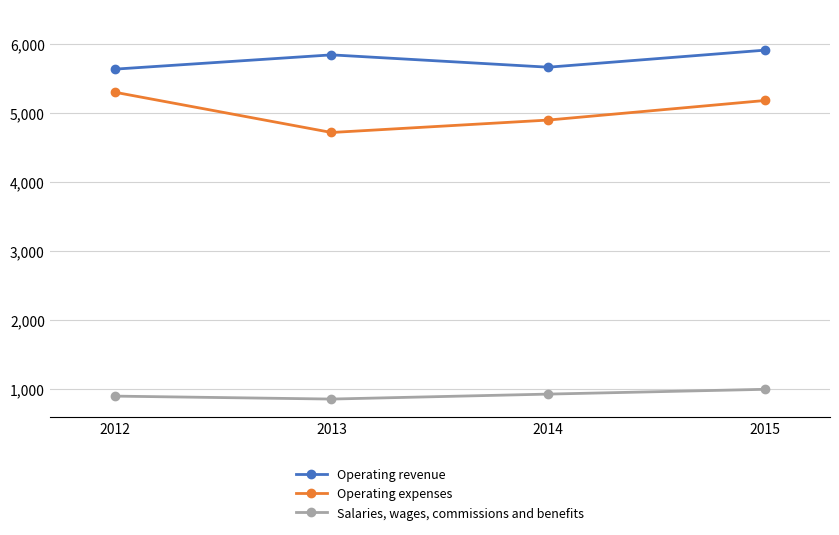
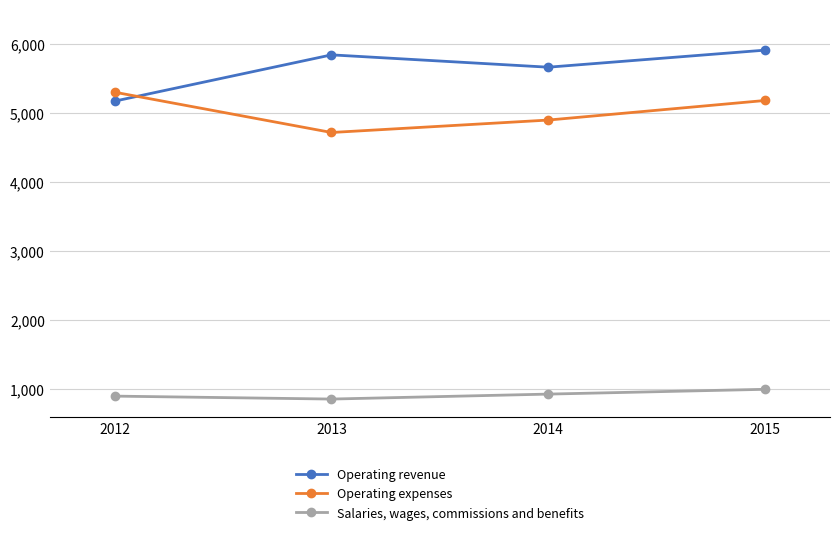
Operating revenue, 2012: 5,600 -> 5,200
